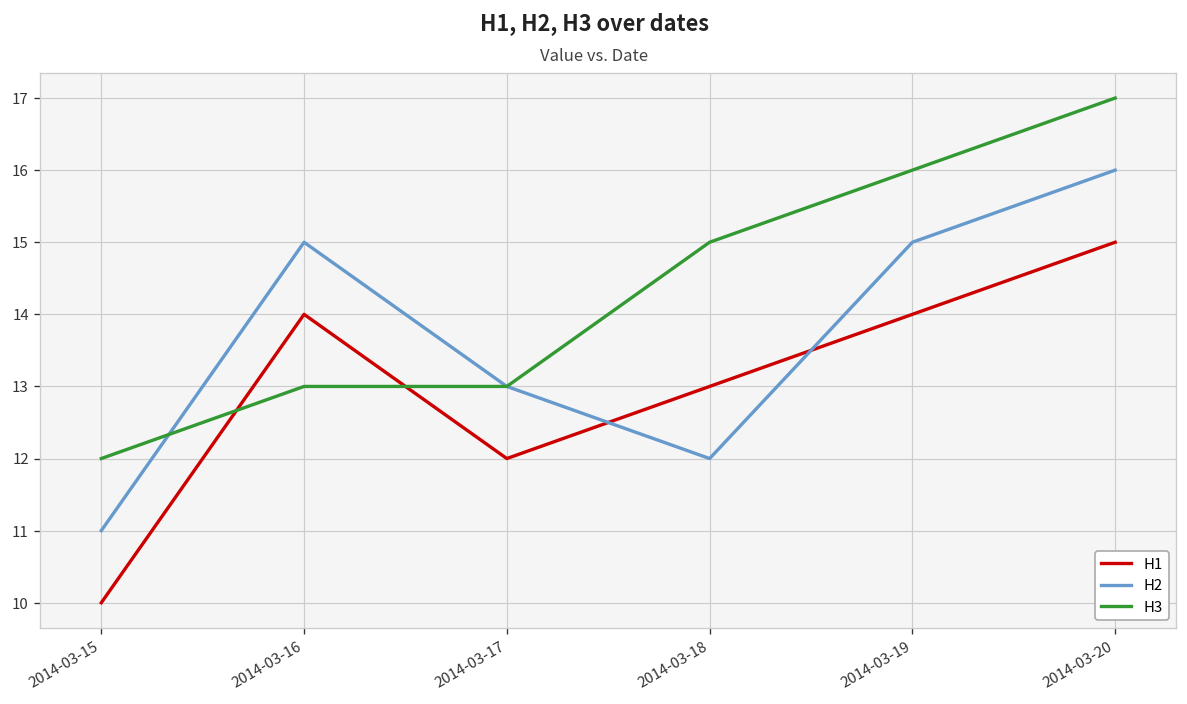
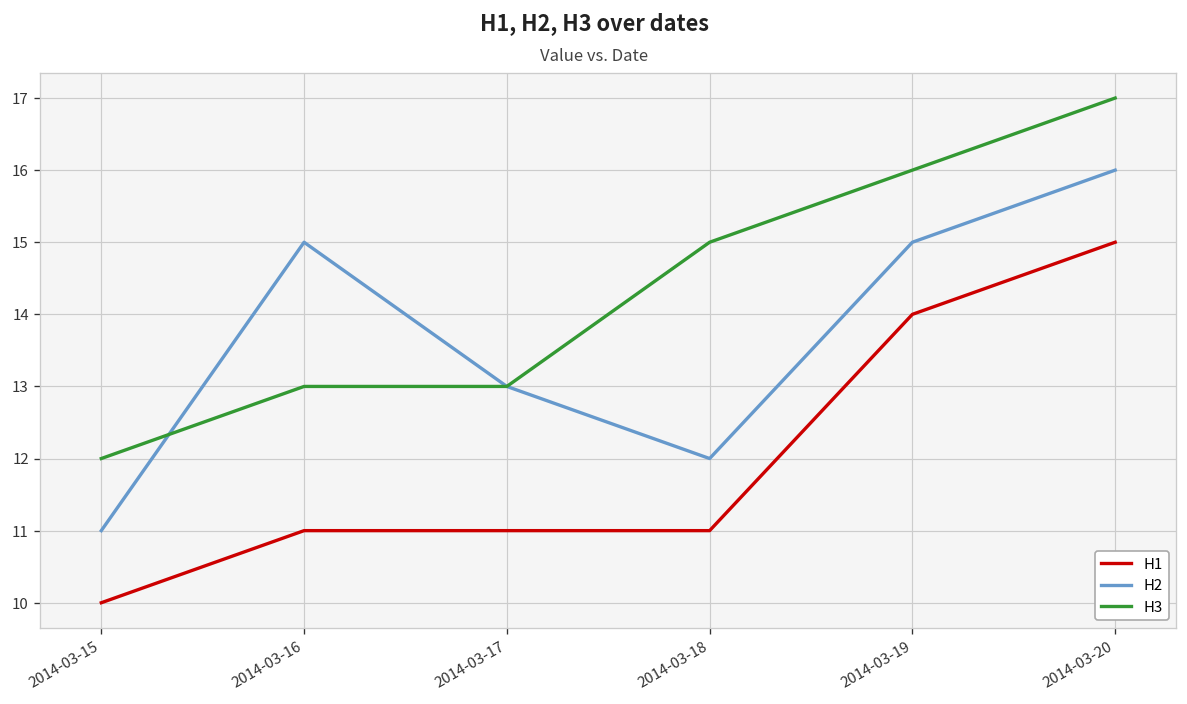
H1, 2014-03-16: 14 -> 11
H1, 2014-03-17: 12 -> 11
H1, 2014-03-18: 13 -> 11
